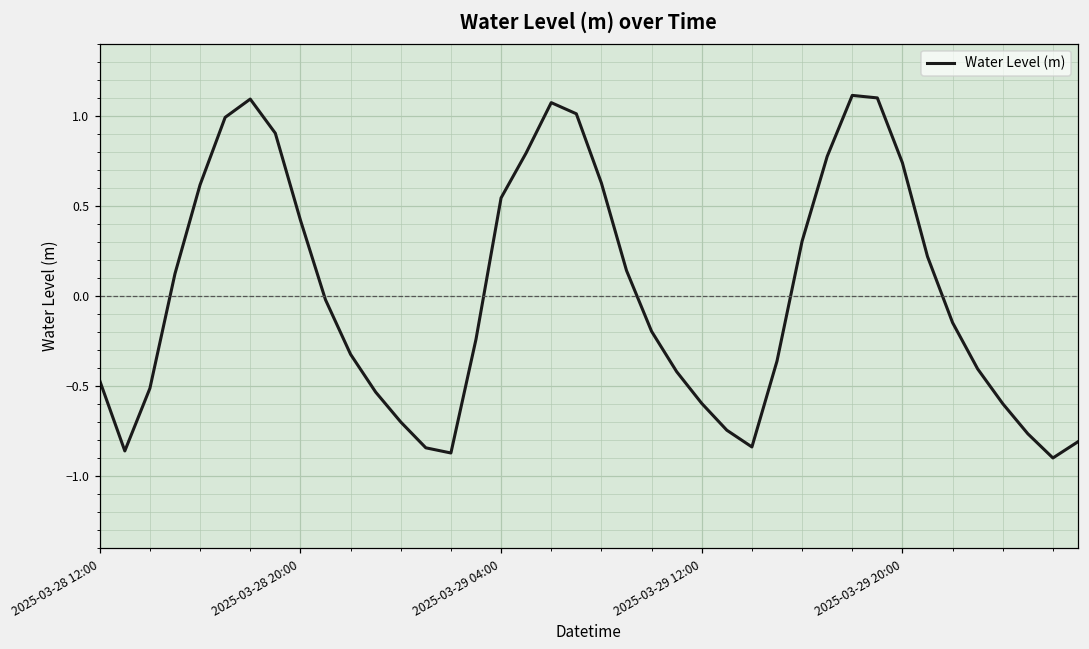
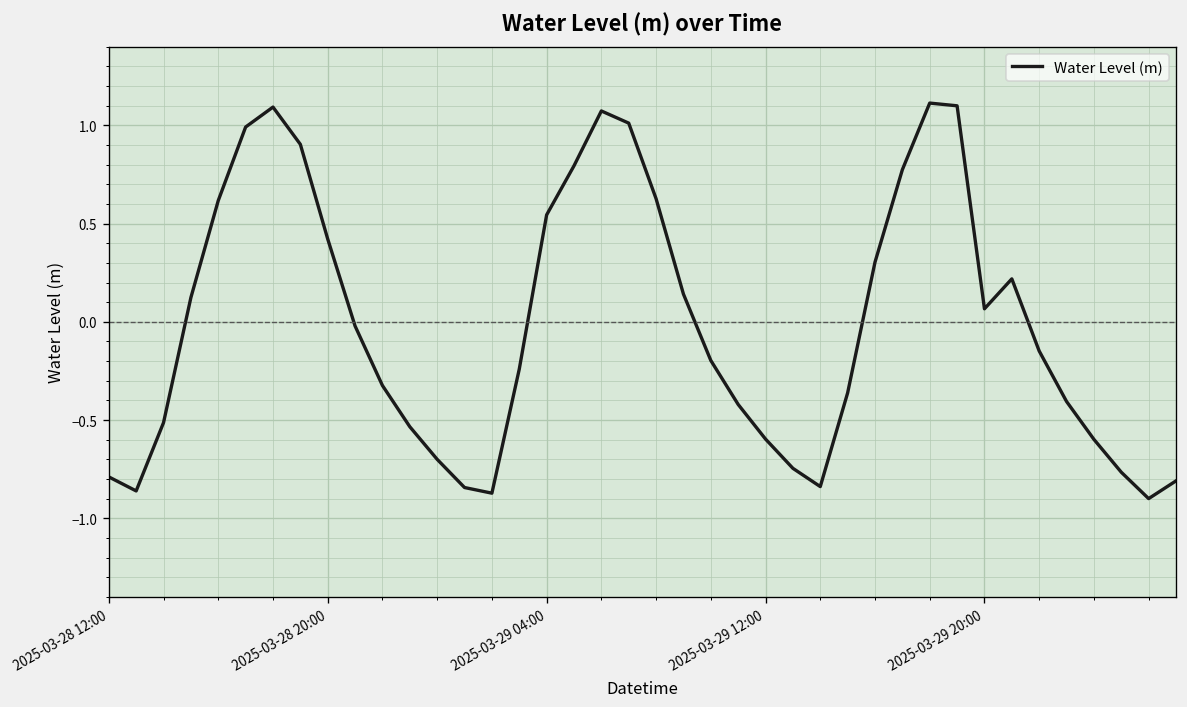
2025-03-28 12:00: -0.47 -> -0.79
2025-03-29 20:00: 0.74 -> 0.07
